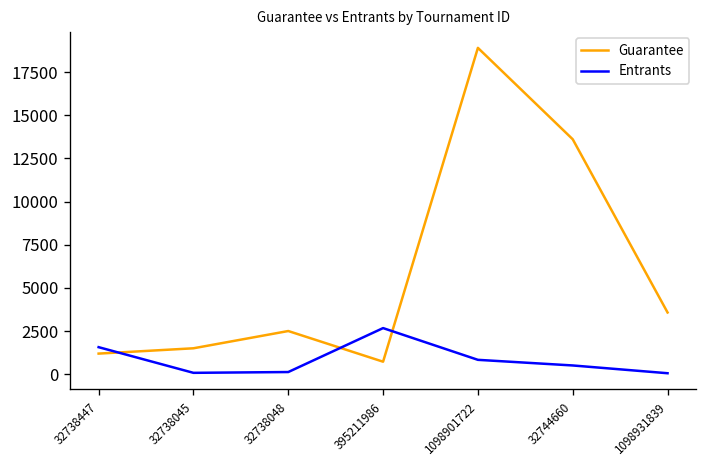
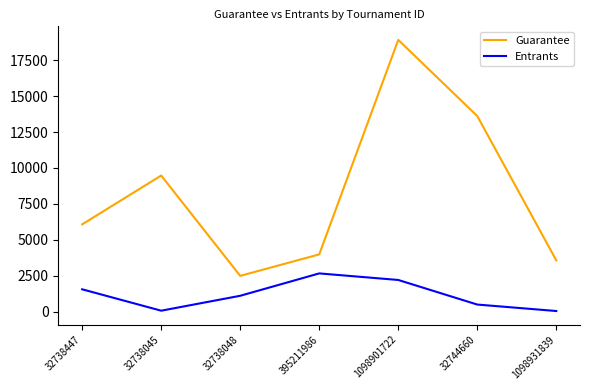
Guarantee, 32738447: 1200 -> 6100
Guarantee, 32738045: 1500 -> 9500
Entrants, 32738048: 100 -> 1100
Guarantee, 395211986: 700 -> 4000
Entrants, 1098901722: 800 -> 2200
